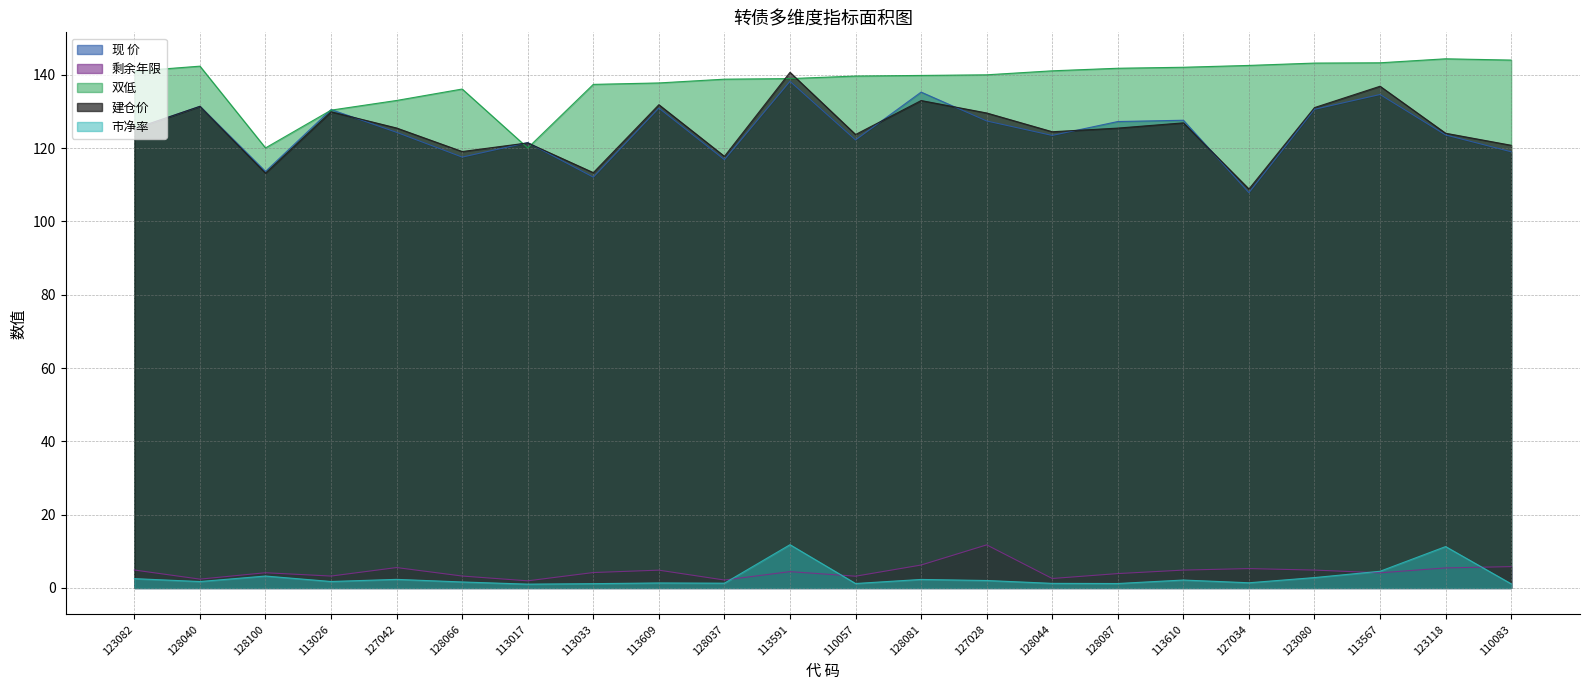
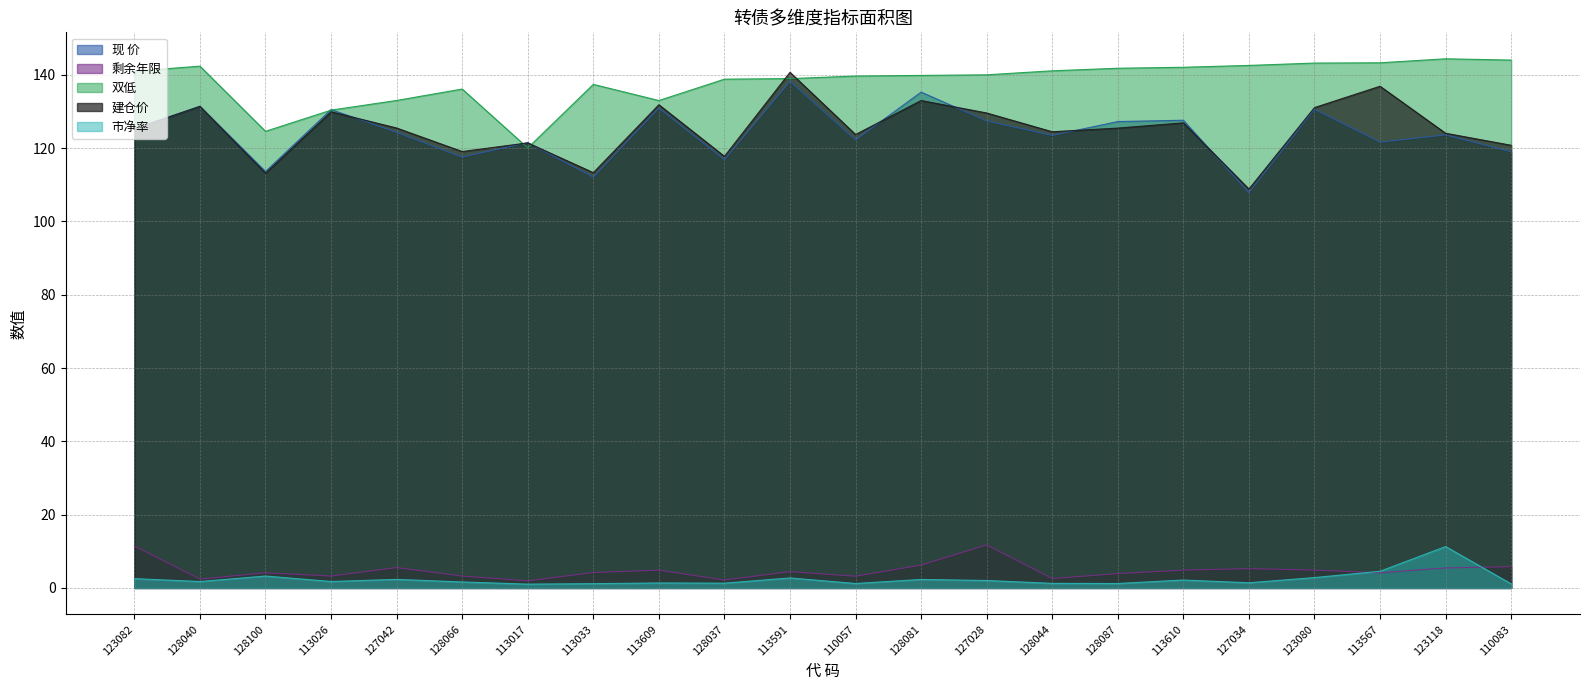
剩余年限, 123082: 5 -> 11
双低, 128100: 120 -> 125
双低, 113609: 138 -> 133
市净率, 113591: 12 -> 3
现 价, 113567: 135 -> 122
